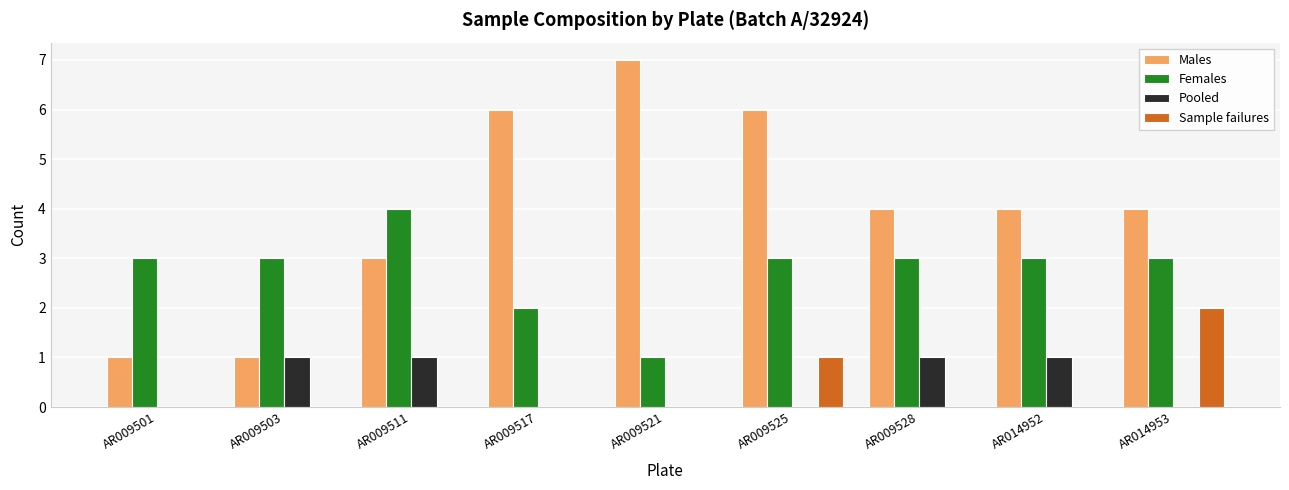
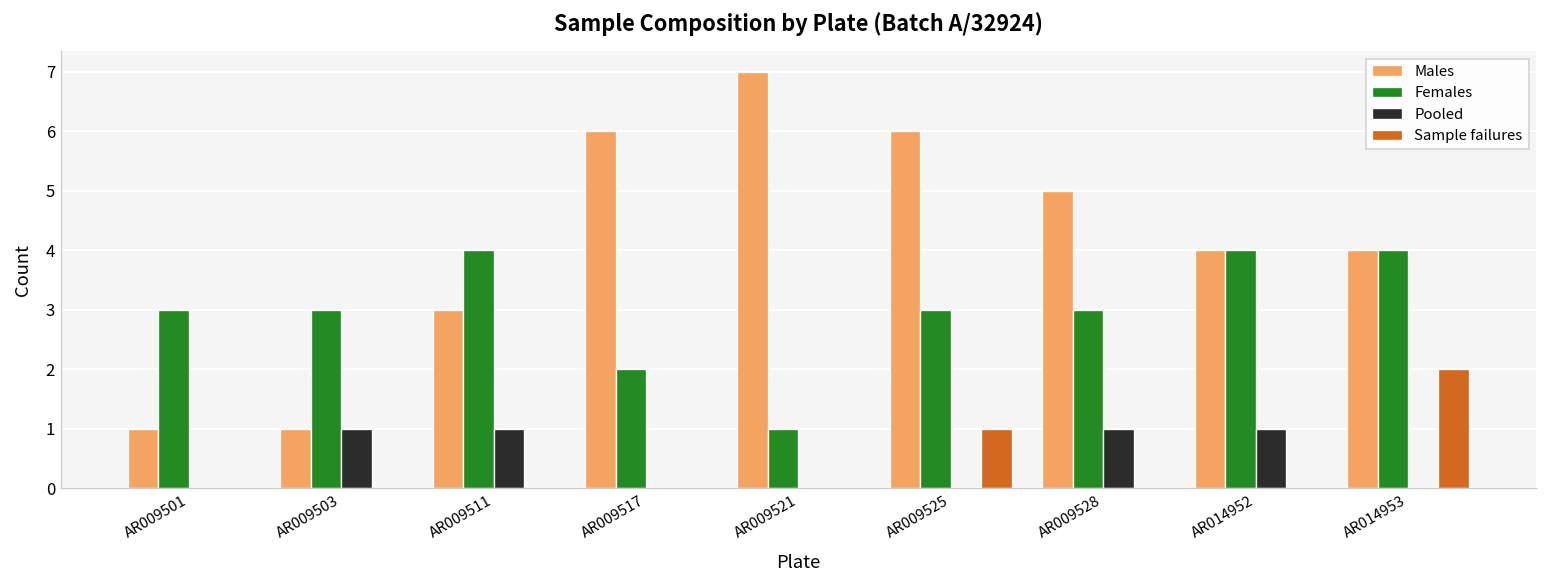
Males, AR009528: 4 -> 5
Females, AR014952: 3 -> 4
Females, AR014953: 3 -> 4
